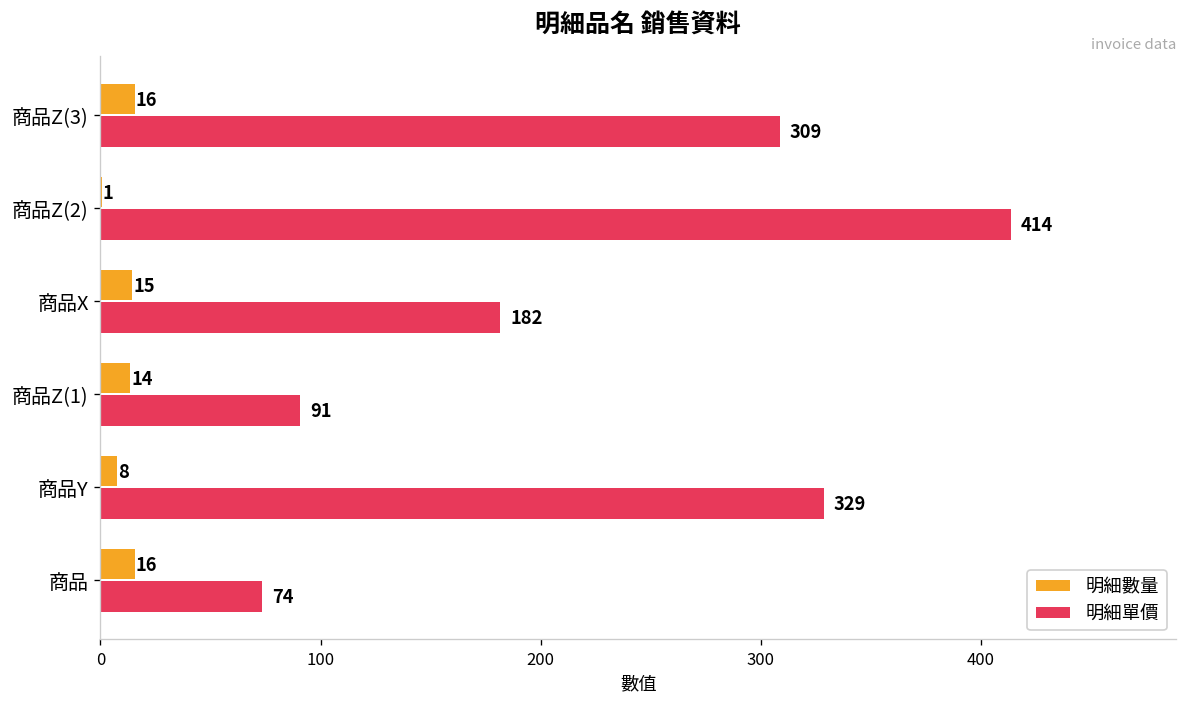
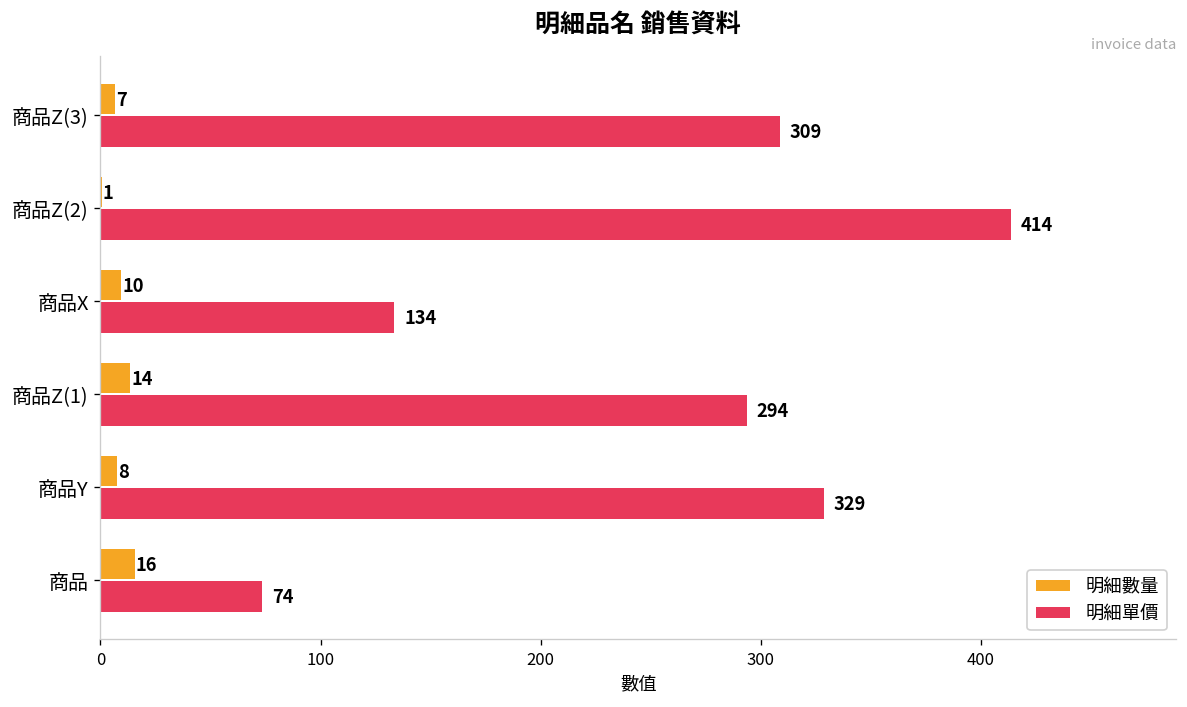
明細數量, 商品Z(3): 16 -> 7
明細數量, 商品X: 15 -> 10
明細單價, 商品X: 182 -> 134
明細單價, 商品Z(1): 91 -> 294
